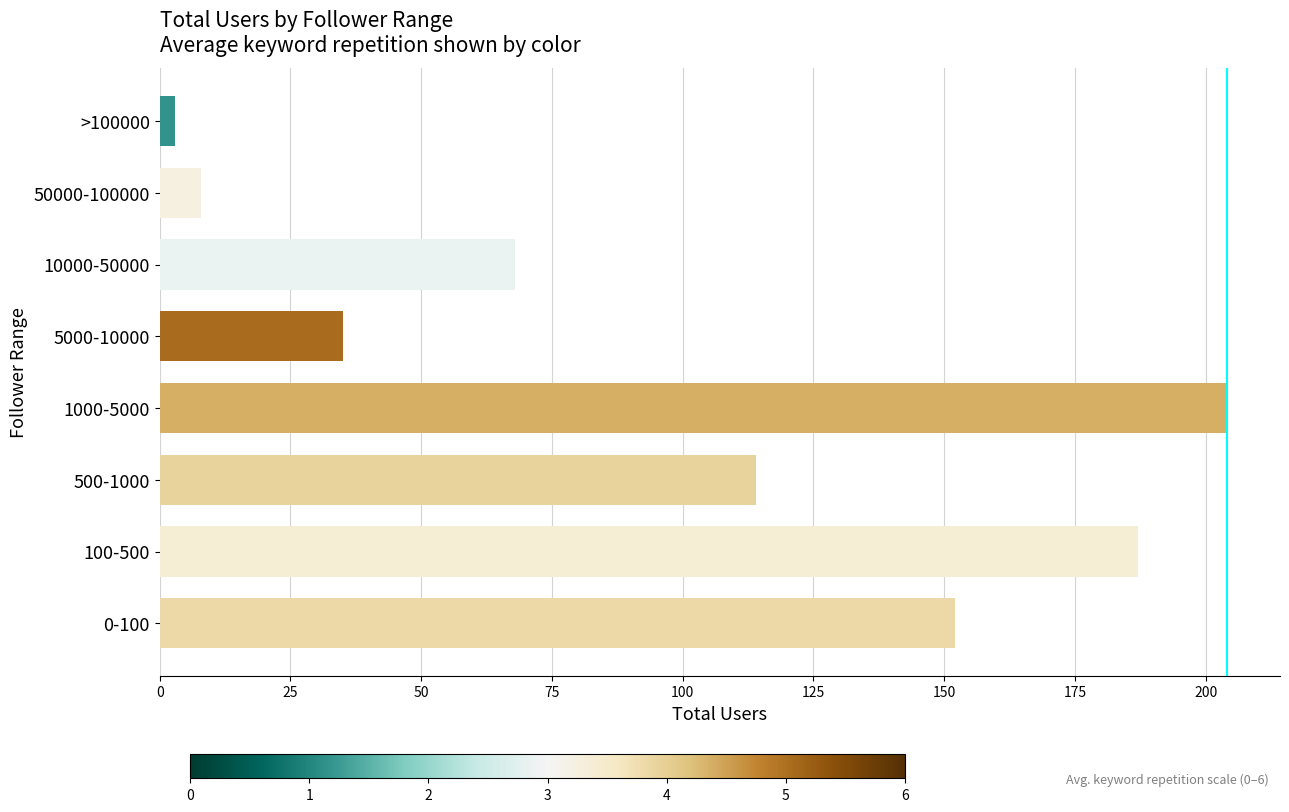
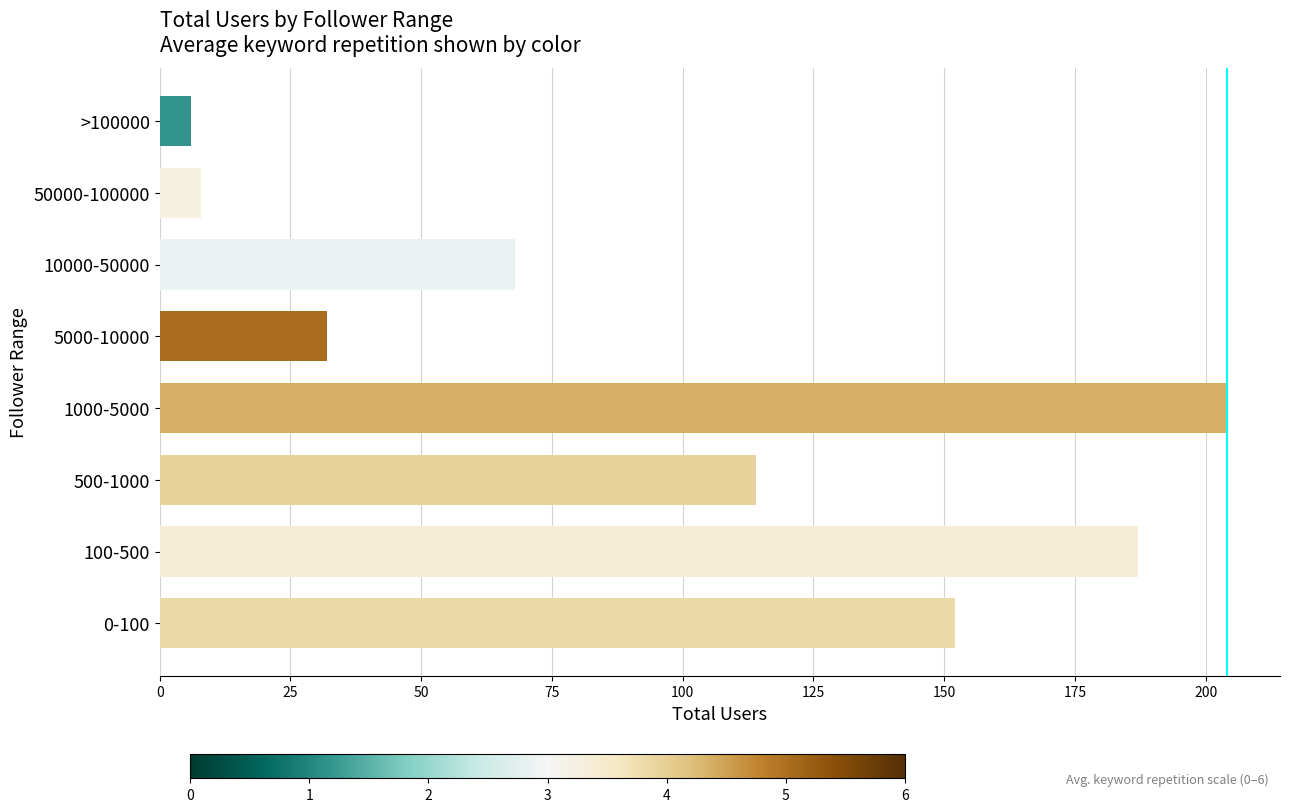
>100000: 3 -> 6
5000-10000: 35 -> 32
